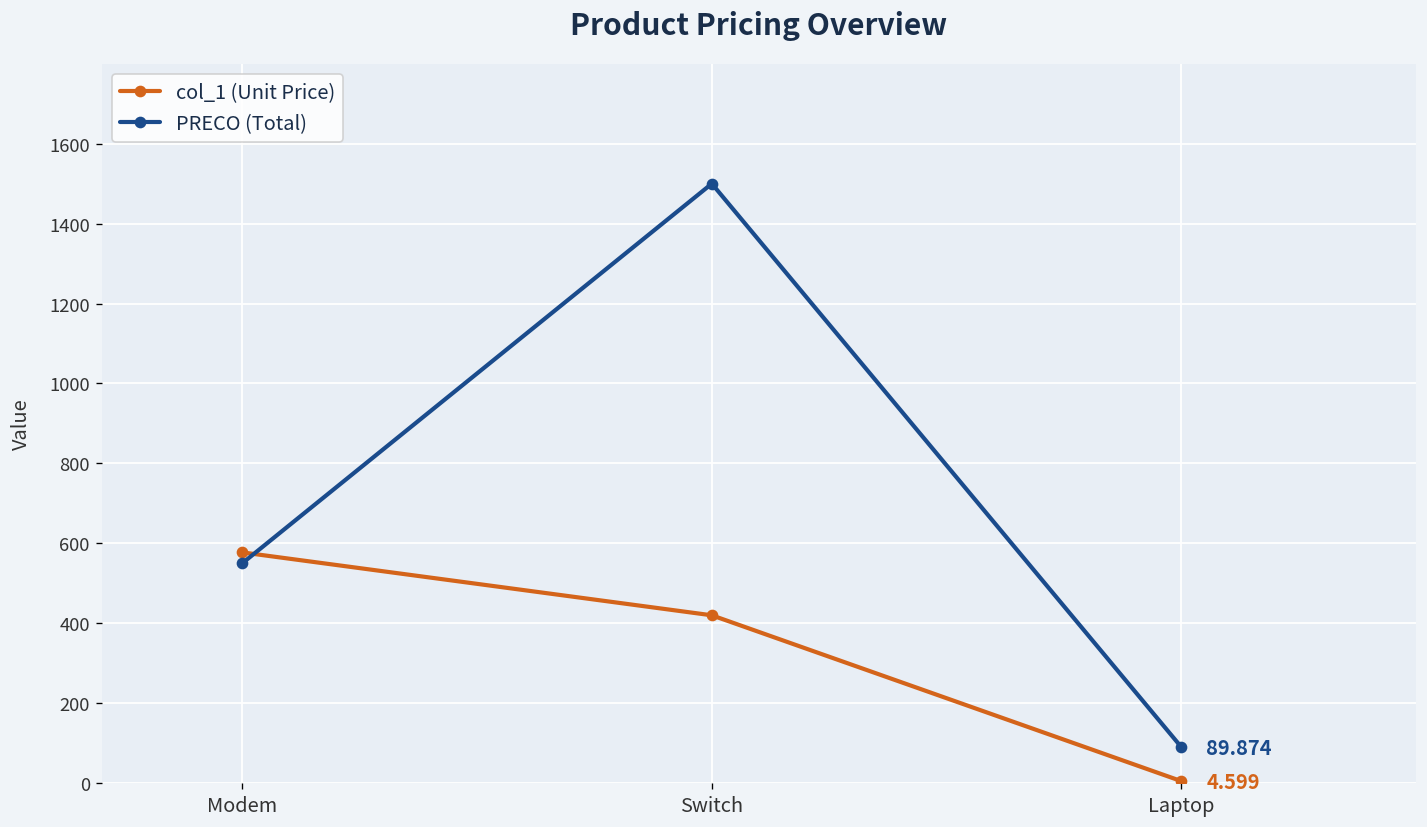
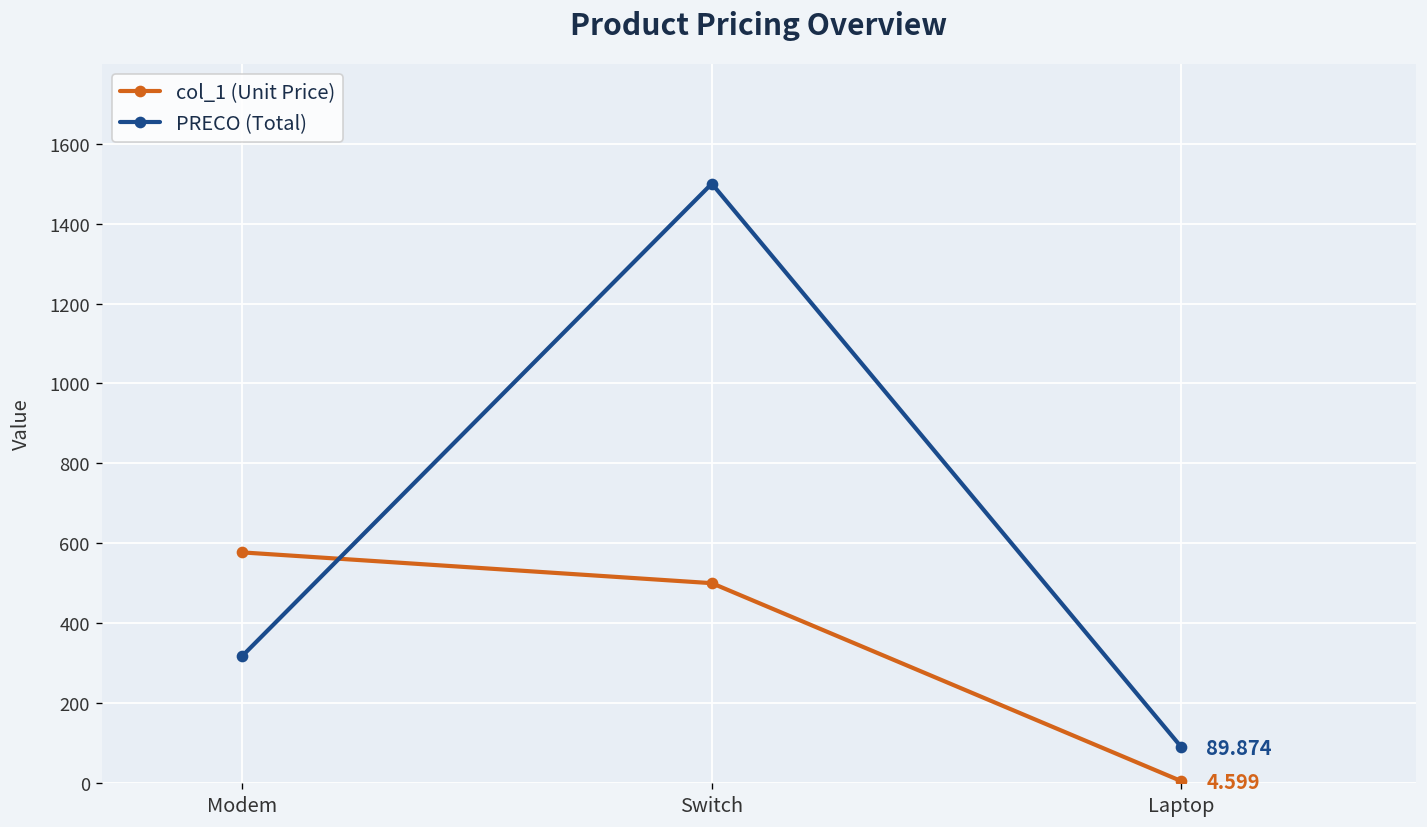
PRECO (Total), Modem: 550 -> 320
col_1 (Unit Price), Switch: 420 -> 500
